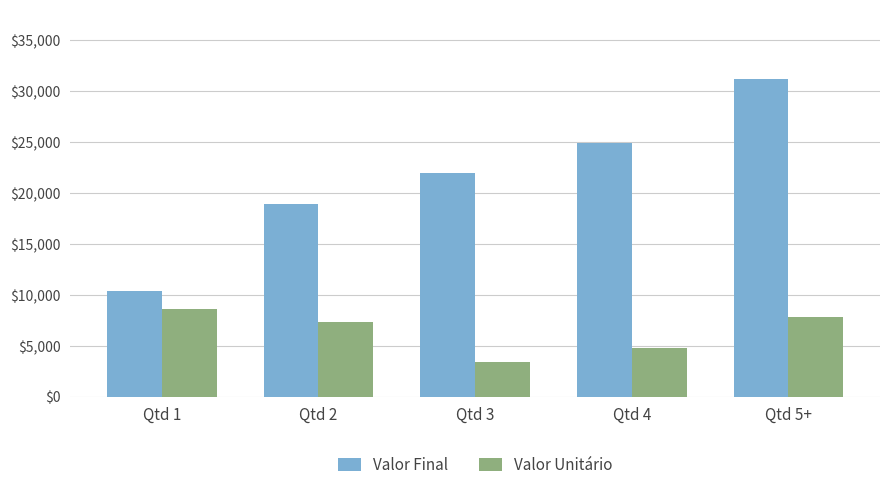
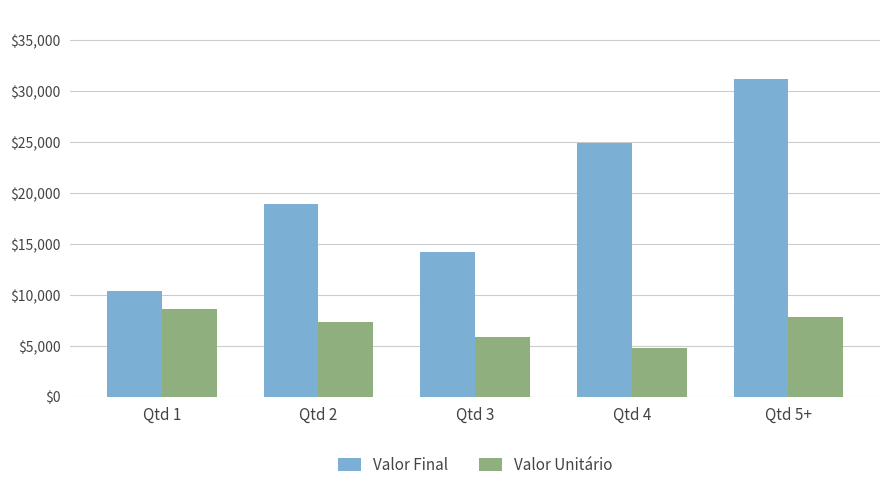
Valor Final, Qtd 3: $21,900 -> $14,200
Valor Unitário, Qtd 3: $3,400 -> $5,900
